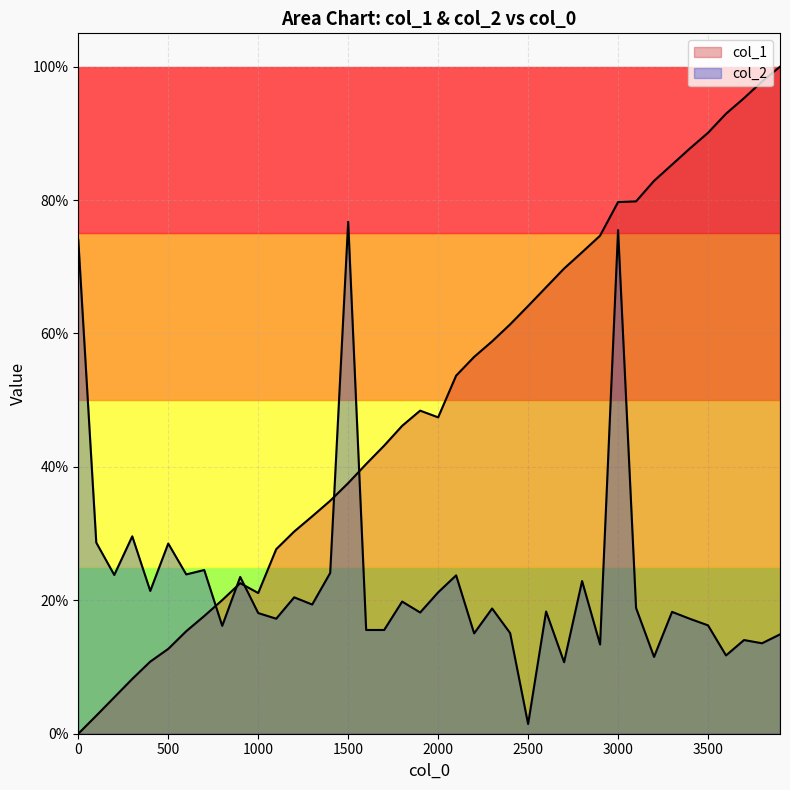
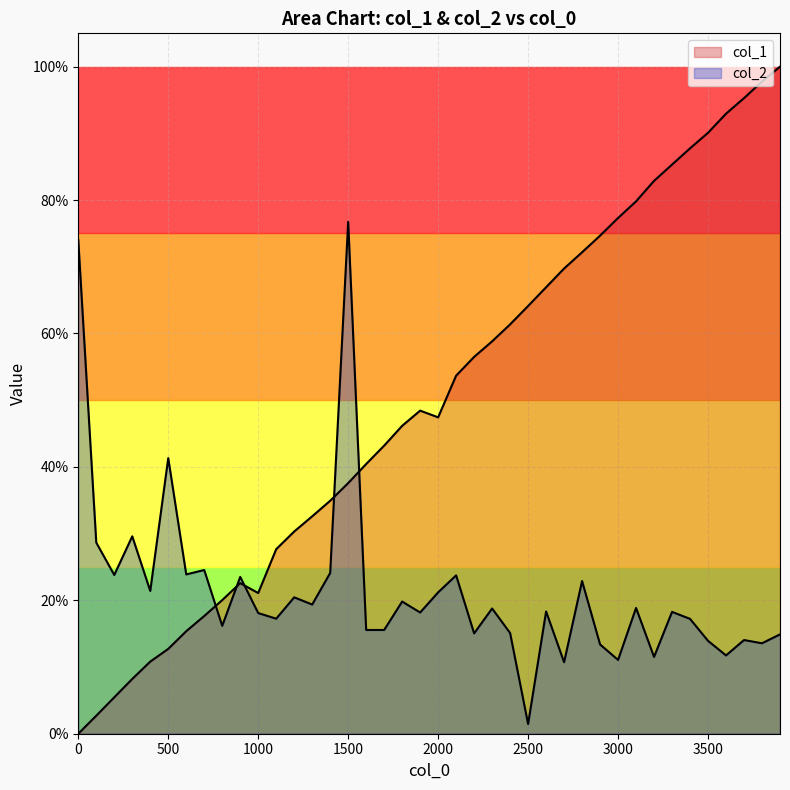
col_2, 500: 29% -> 41%
col_1, 3000: 80% -> 77%
col_2, 3000: 75% -> 11%
col_2, 3500: 16% -> 14%
